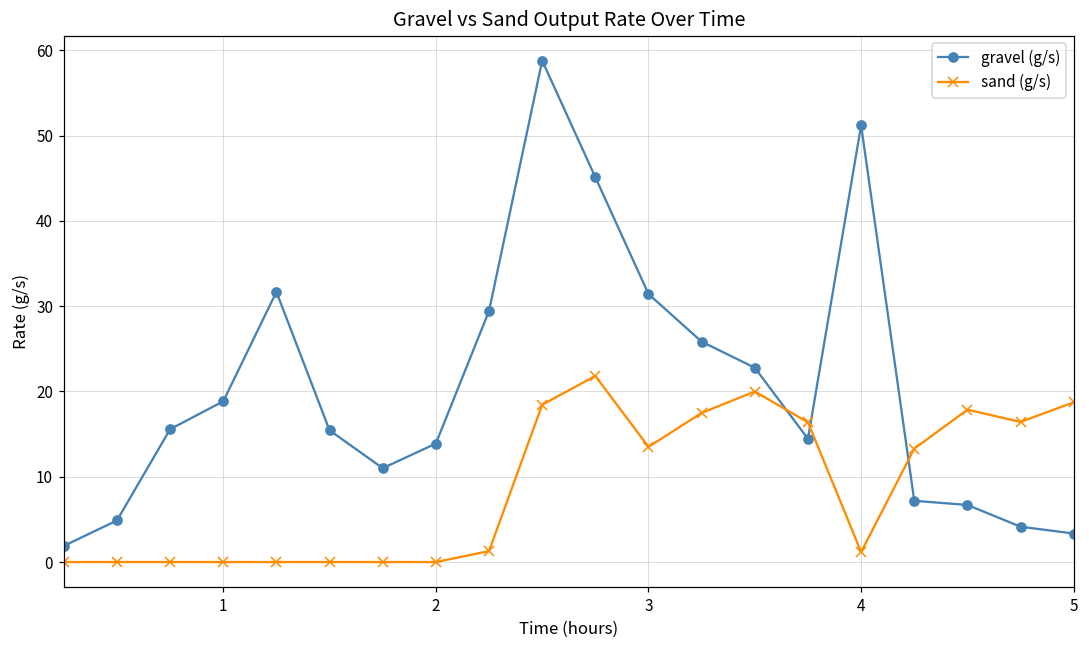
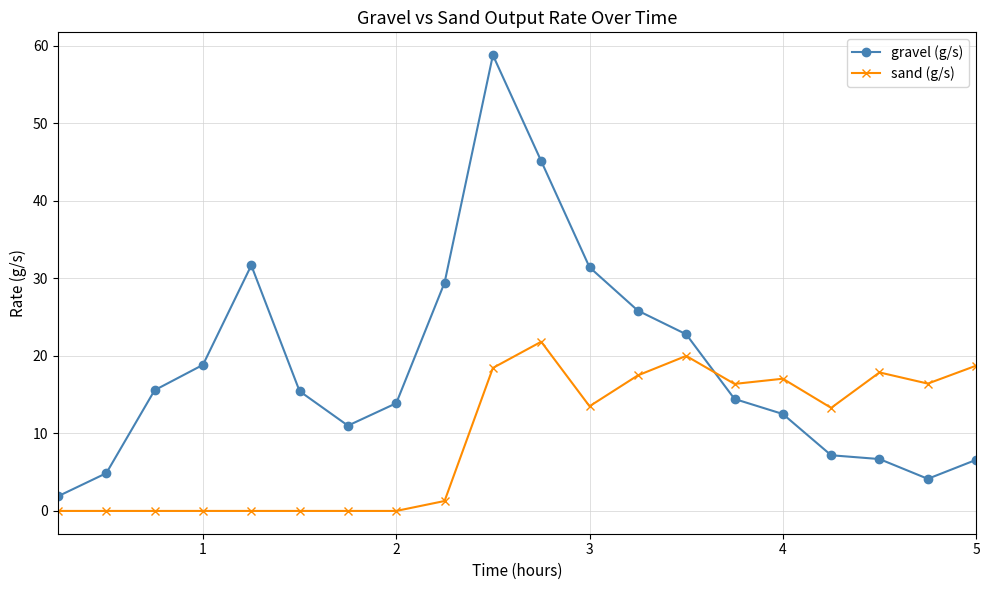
gravel (g/s), 4: 51 -> 13
sand (g/s), 4: 1 -> 17
gravel (g/s), 5: 3 -> 7
